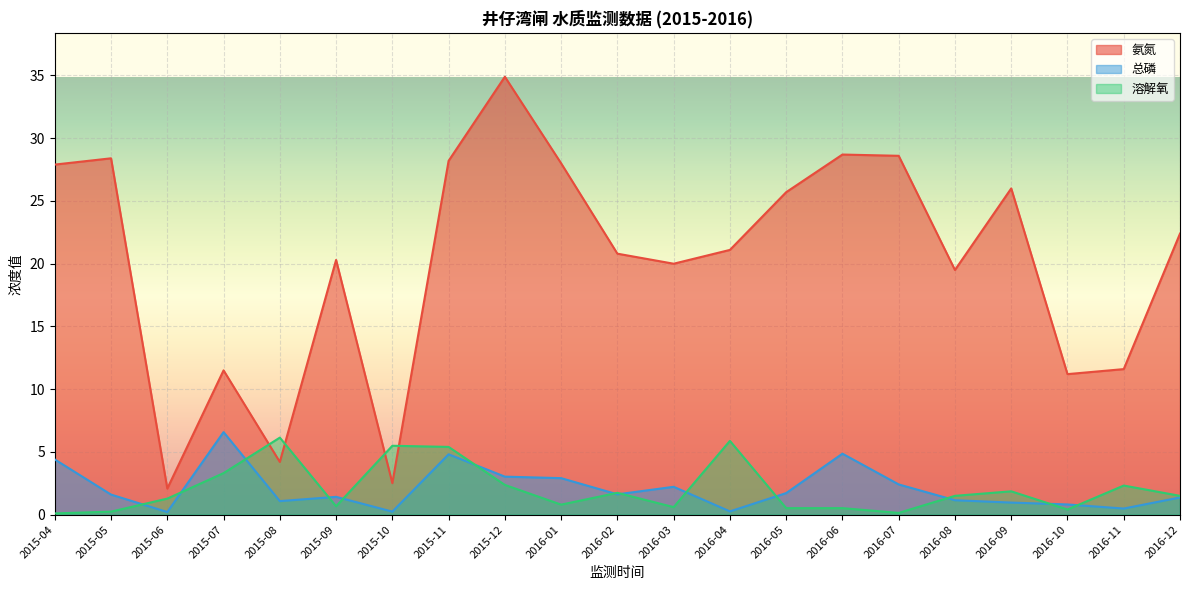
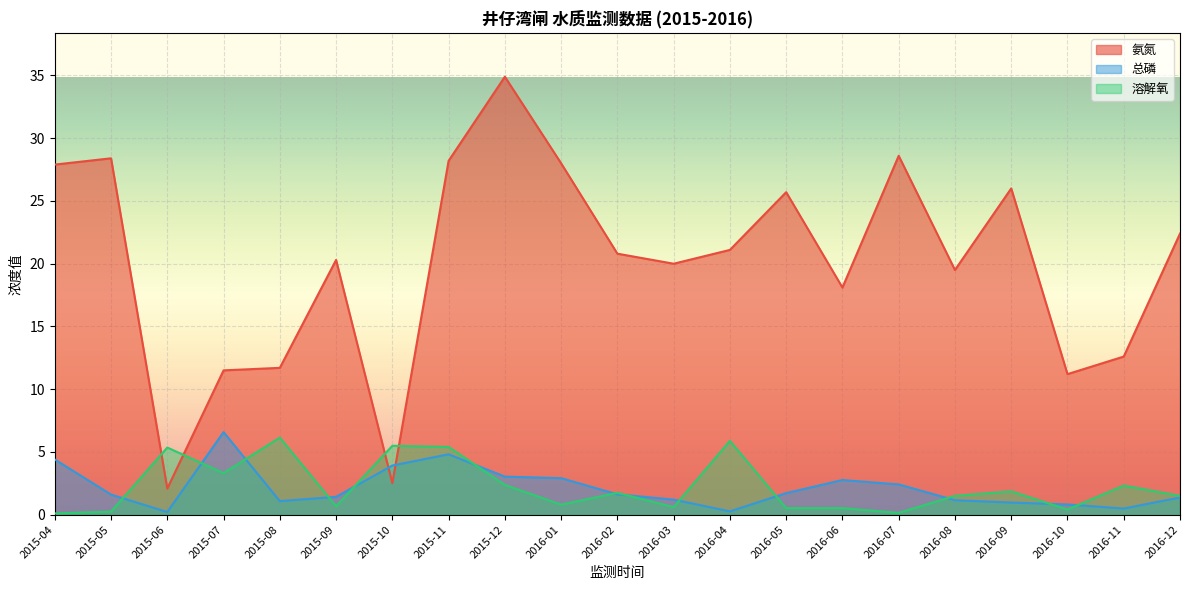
溶解氧, 2015-06: 1.3 -> 5.4
氨氮, 2015-08: 4.2 -> 11.7
总磷, 2015-10: 0.2 -> 3.9
总磷, 2016-03: 2.2 -> 1.2
氨氮, 2016-06: 28.7 -> 18.1
总磷, 2016-06: 4.9 -> 2.8
氨氮, 2016-11: 11.6 -> 12.6
